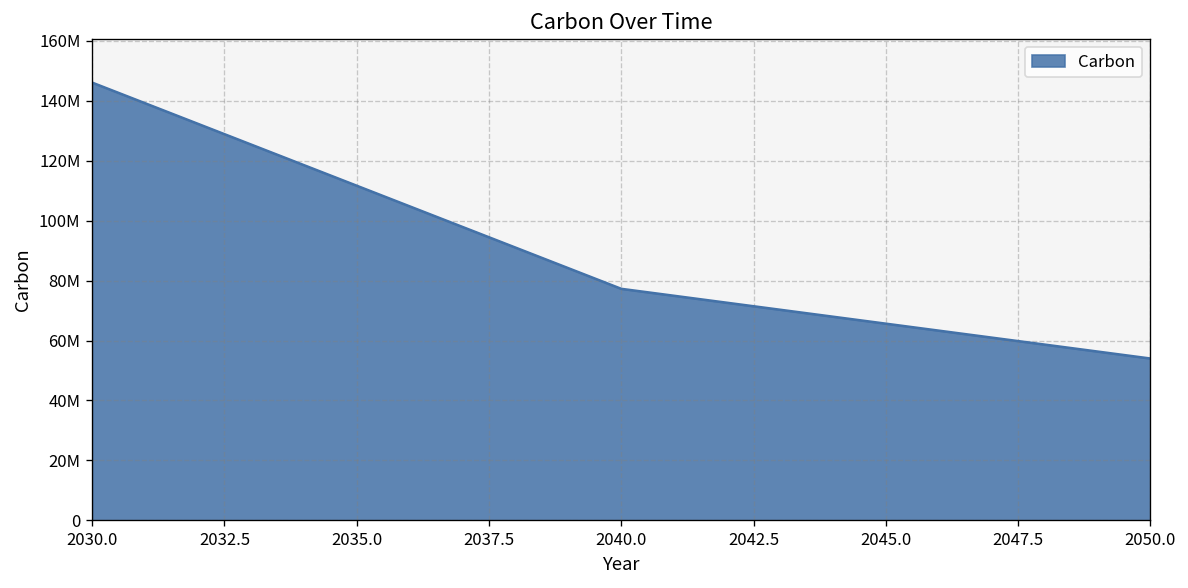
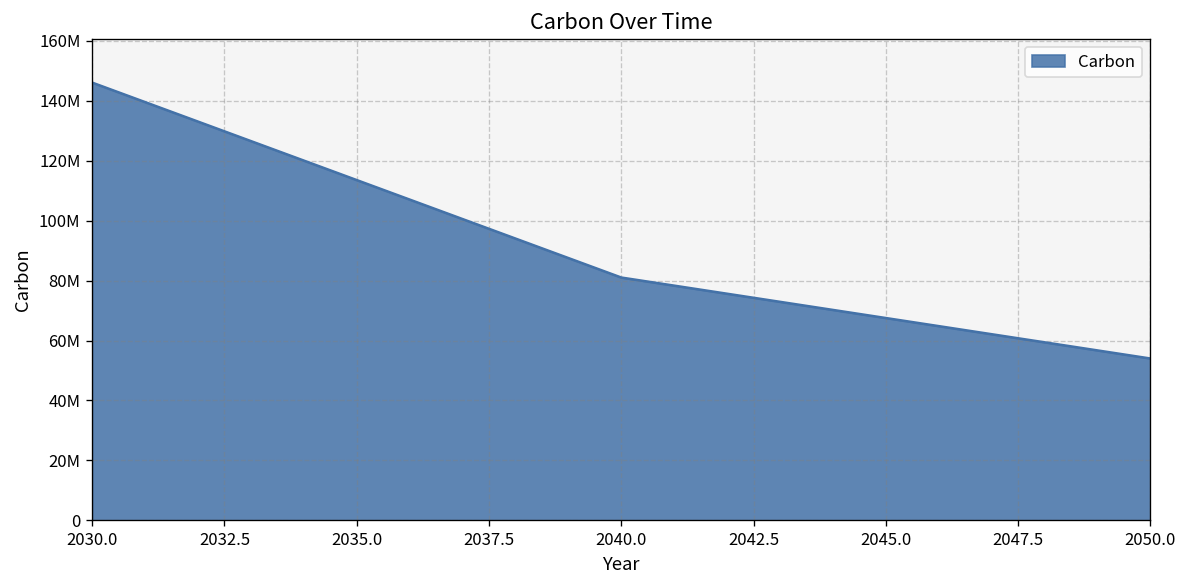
2040.0: 77000000 -> 81000000
